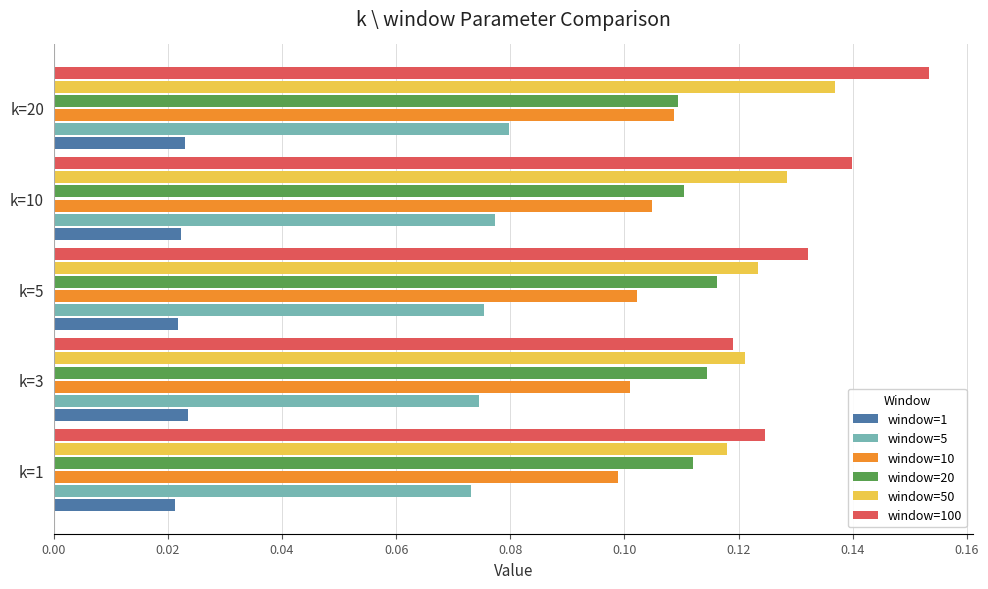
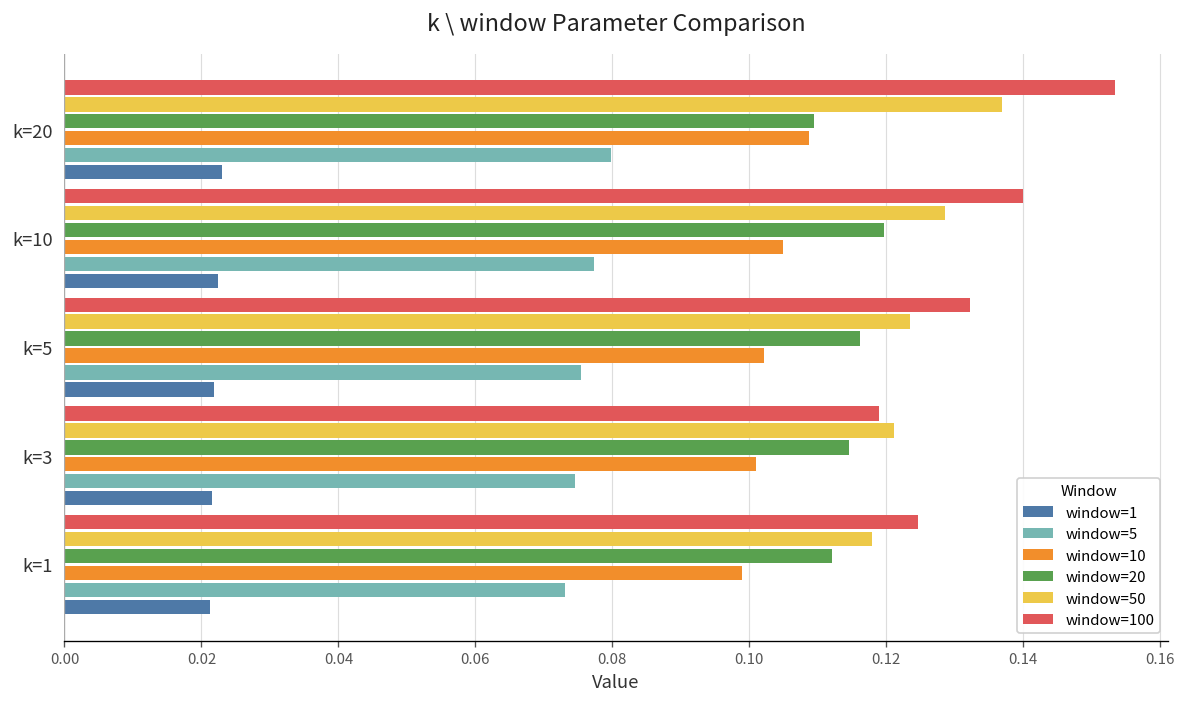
window=20, k=10: 0.110 -> 0.120
window=1, k=3: 0.024 -> 0.022
